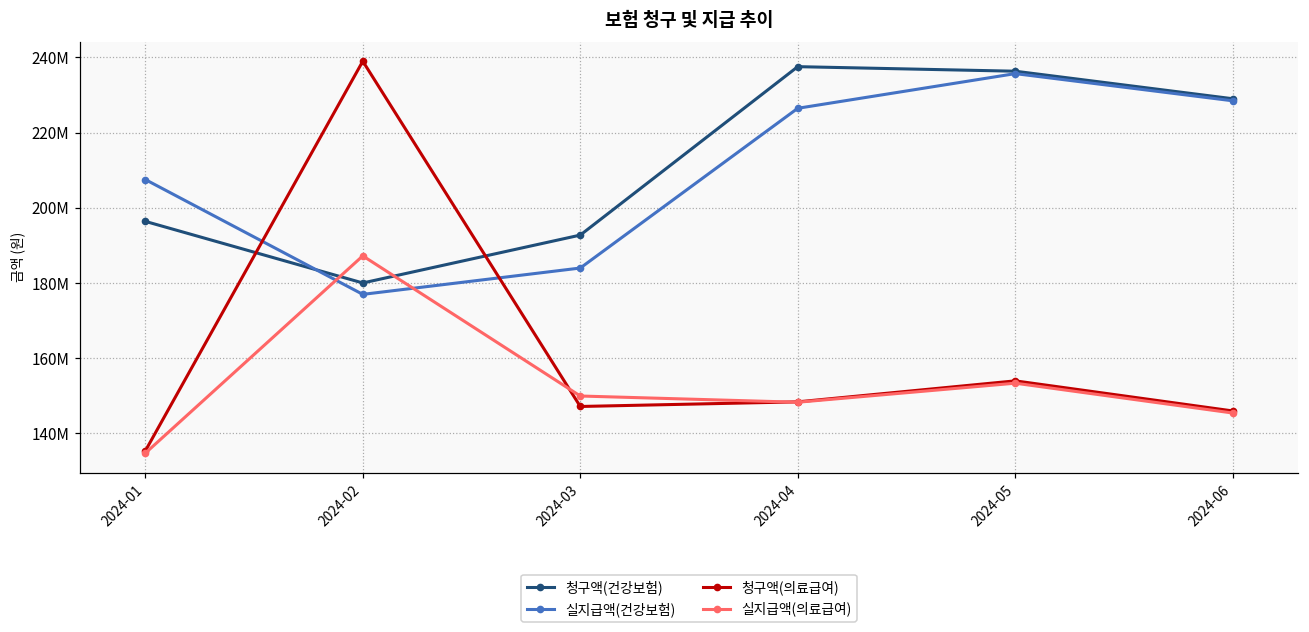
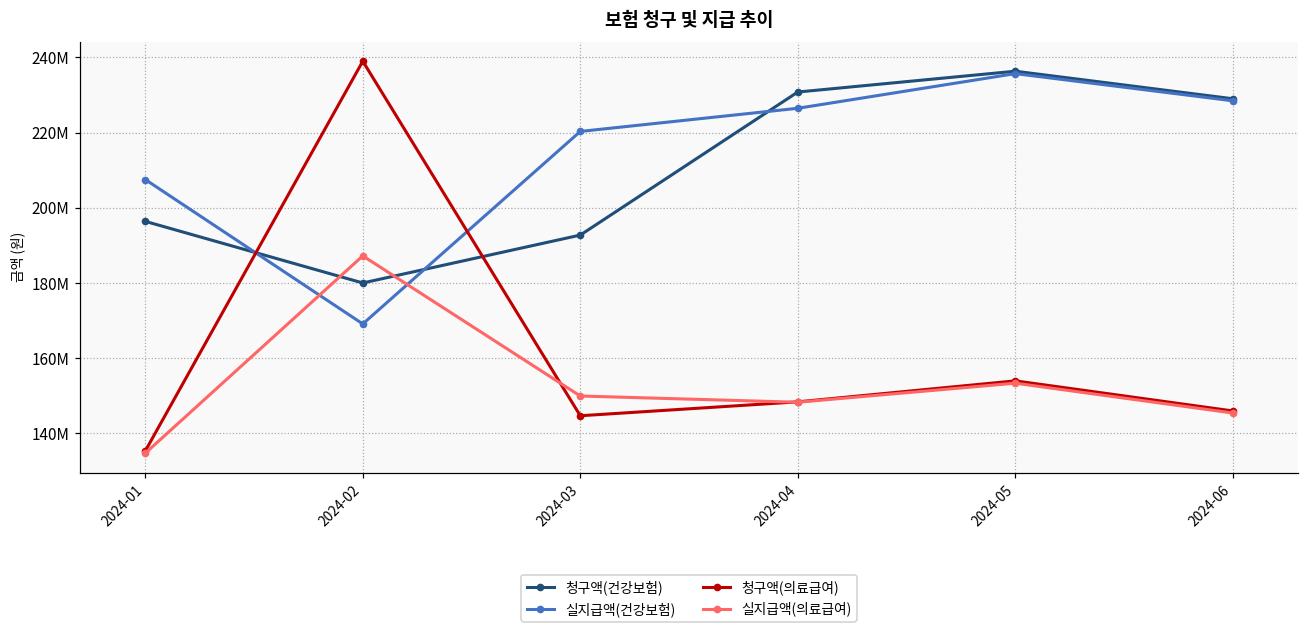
실지급액(건강보험), 2024-02: 177000000 -> 169000000
실지급액(건강보험), 2024-03: 184000000 -> 220000000
청구액(의료급여), 2024-03: 147000000 -> 145000000
청구액(건강보험), 2024-04: 238000000 -> 231000000
